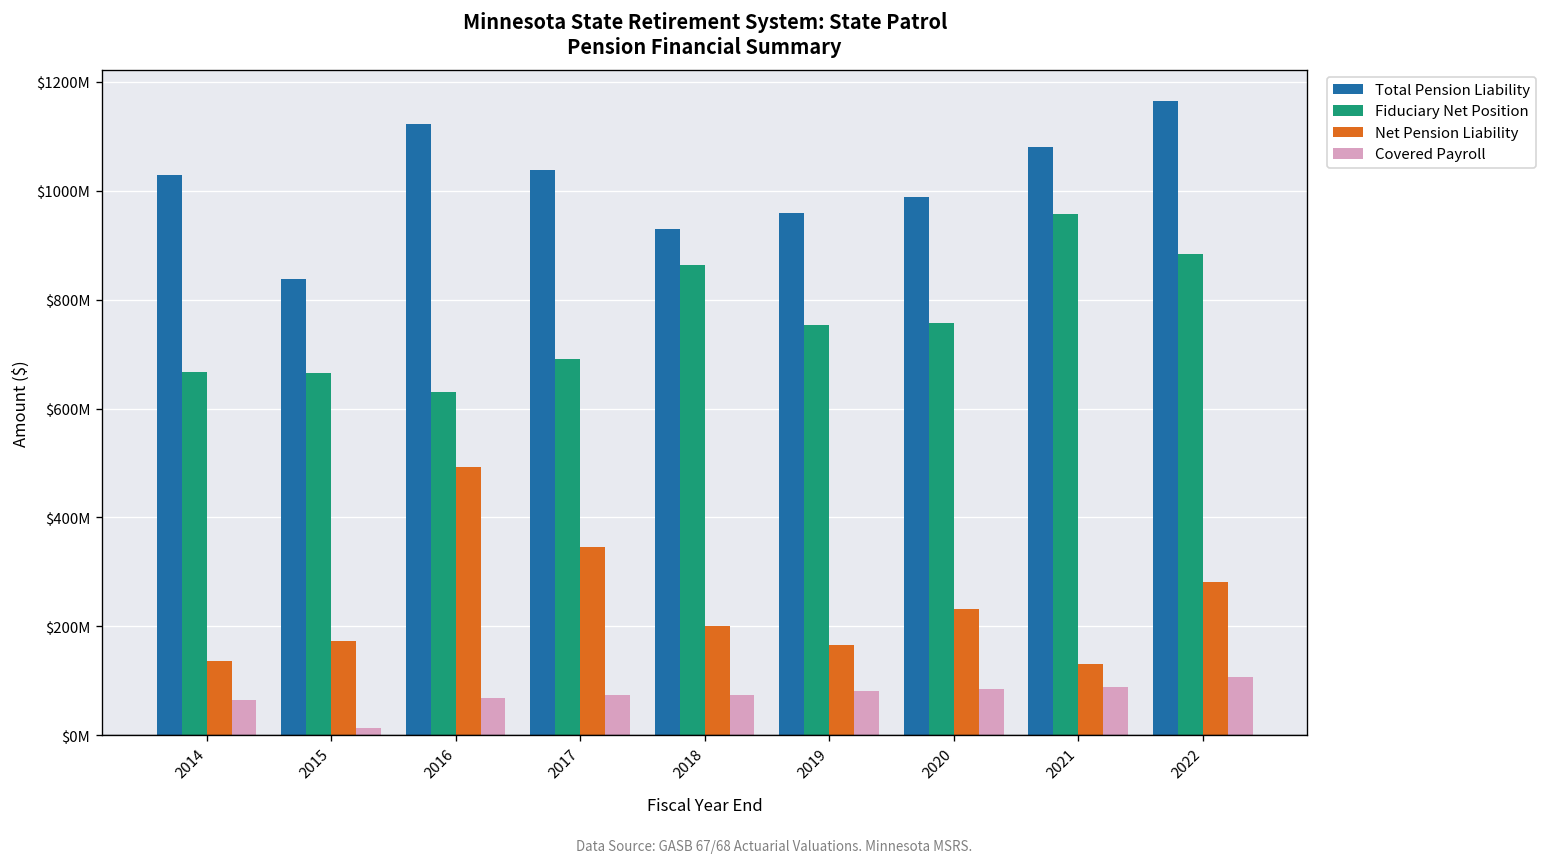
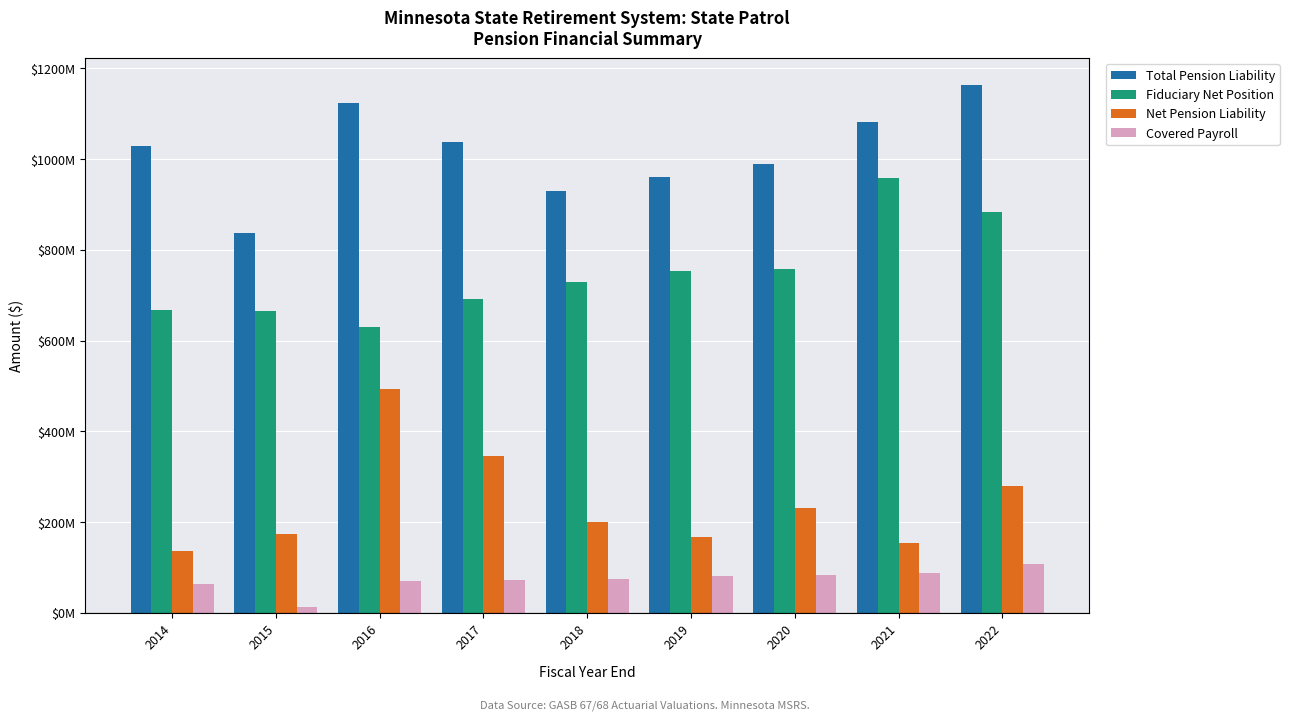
Fiduciary Net Position, 2018: $860000000 -> $730000000
Net Pension Liability, 2021: $130000000 -> $150000000
